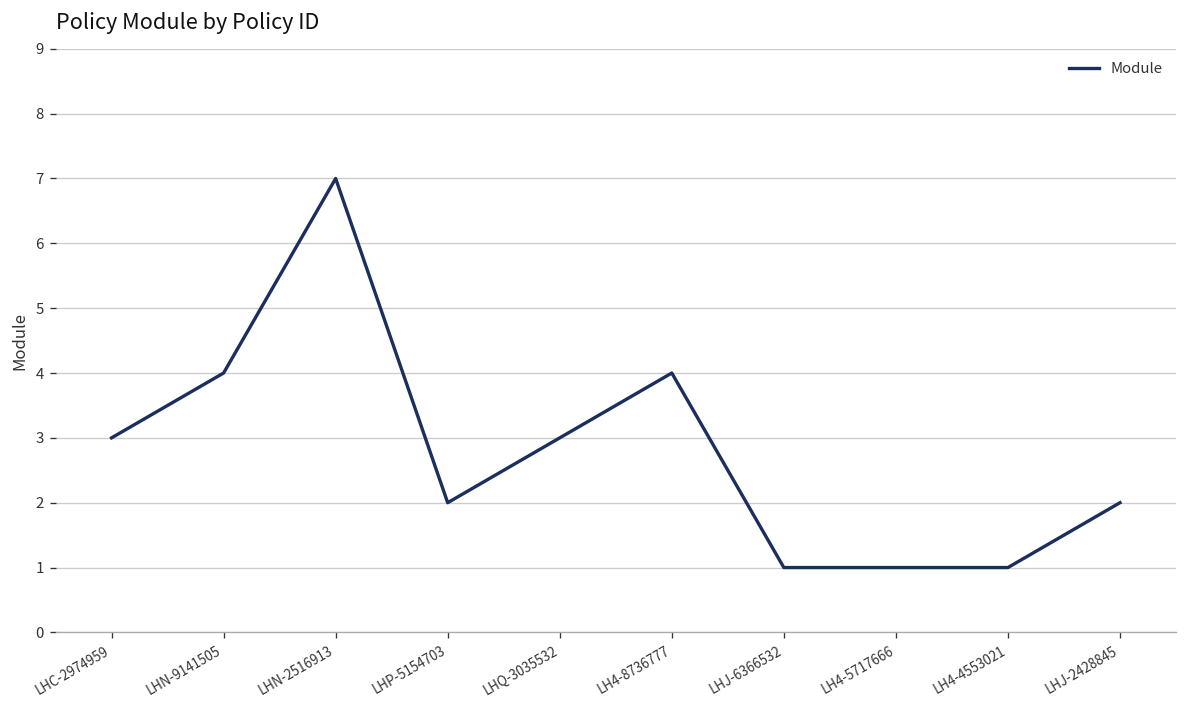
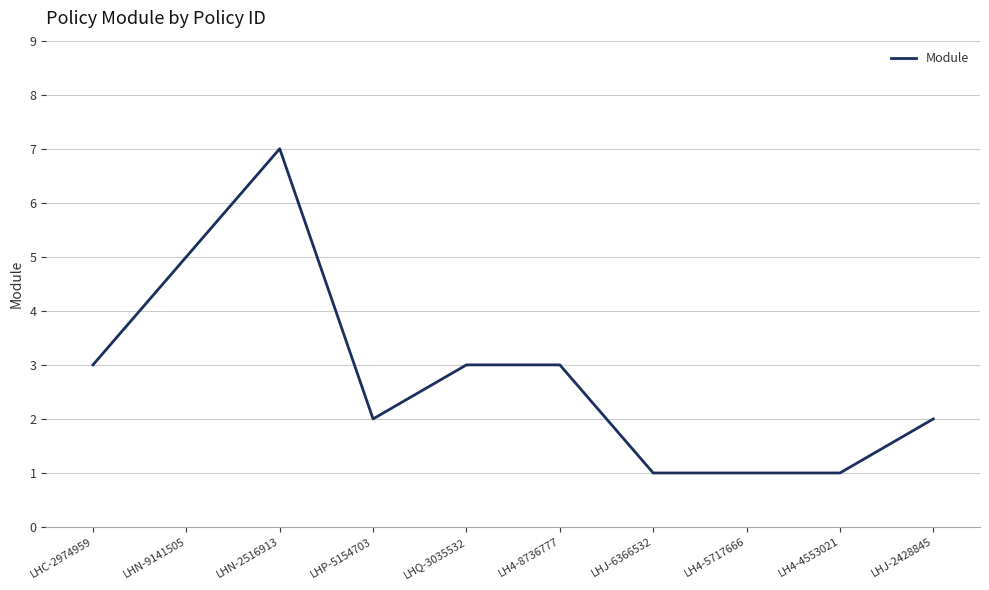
LHN-9141505: 4 -> 5
LH4-8736777: 4 -> 3
